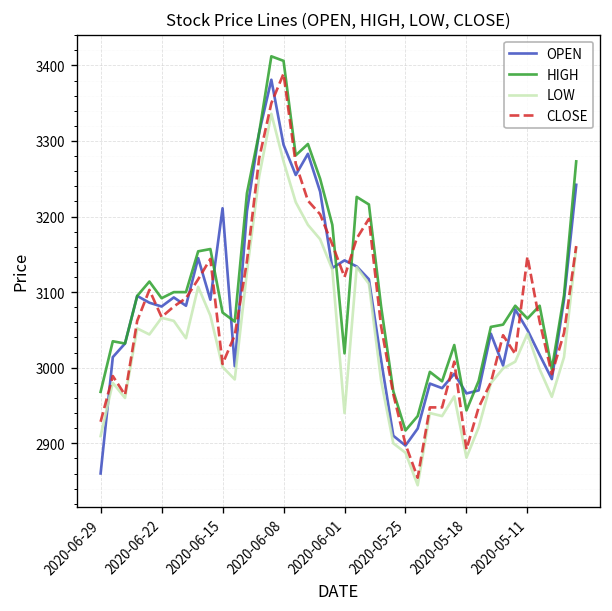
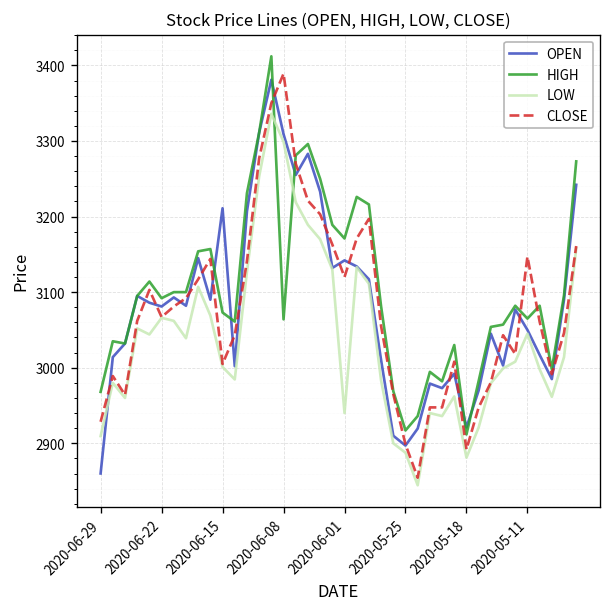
OPEN, 2020-06-08: 3300 -> 3310
HIGH, 2020-06-08: 3410 -> 3060
LOW, 2020-06-08: 3270 -> 3300
HIGH, 2020-06-01: 3020 -> 3170
OPEN, 2020-05-18: 2970 -> 2920
HIGH, 2020-05-18: 2940 -> 2910
